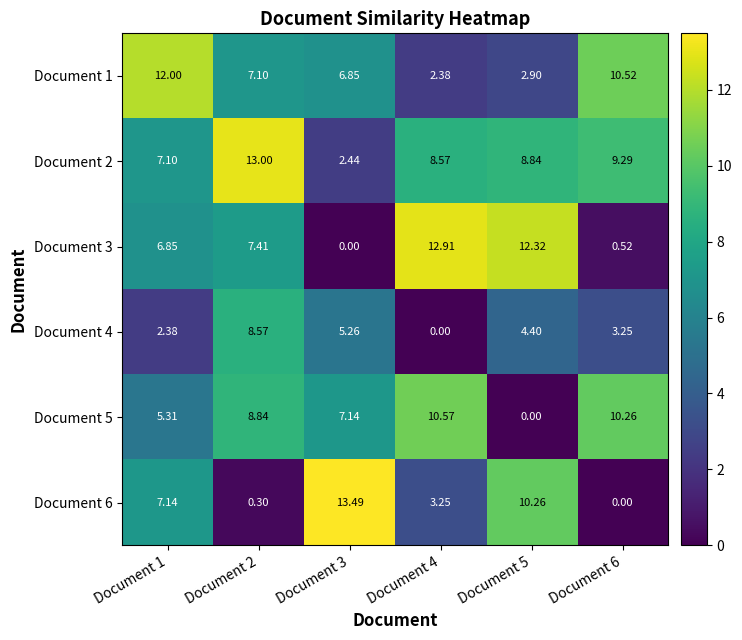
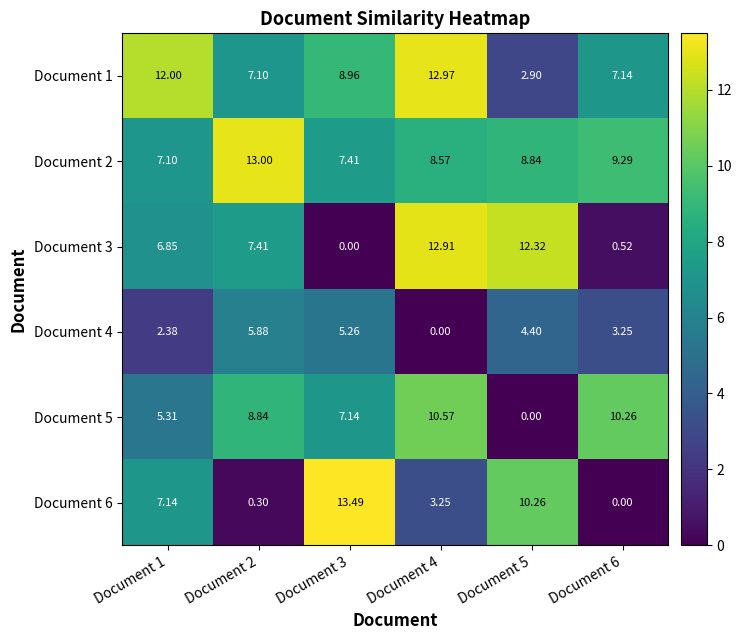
Document 1, Document 3: 6.85 -> 8.96
Document 1, Document 4: 2.38 -> 12.97
Document 1, Document 6: 10.52 -> 7.14
Document 2, Document 3: 2.44 -> 7.41
Document 4, Document 2: 8.57 -> 5.88
